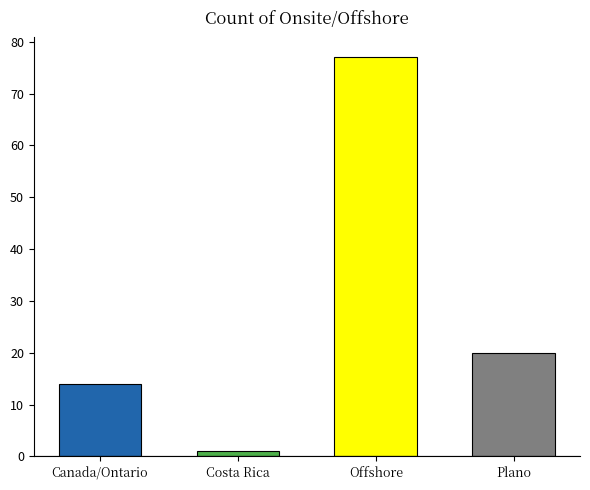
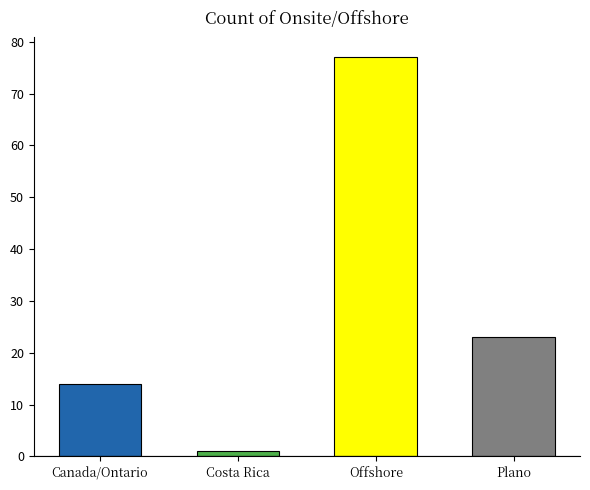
Plano: 20 -> 23
